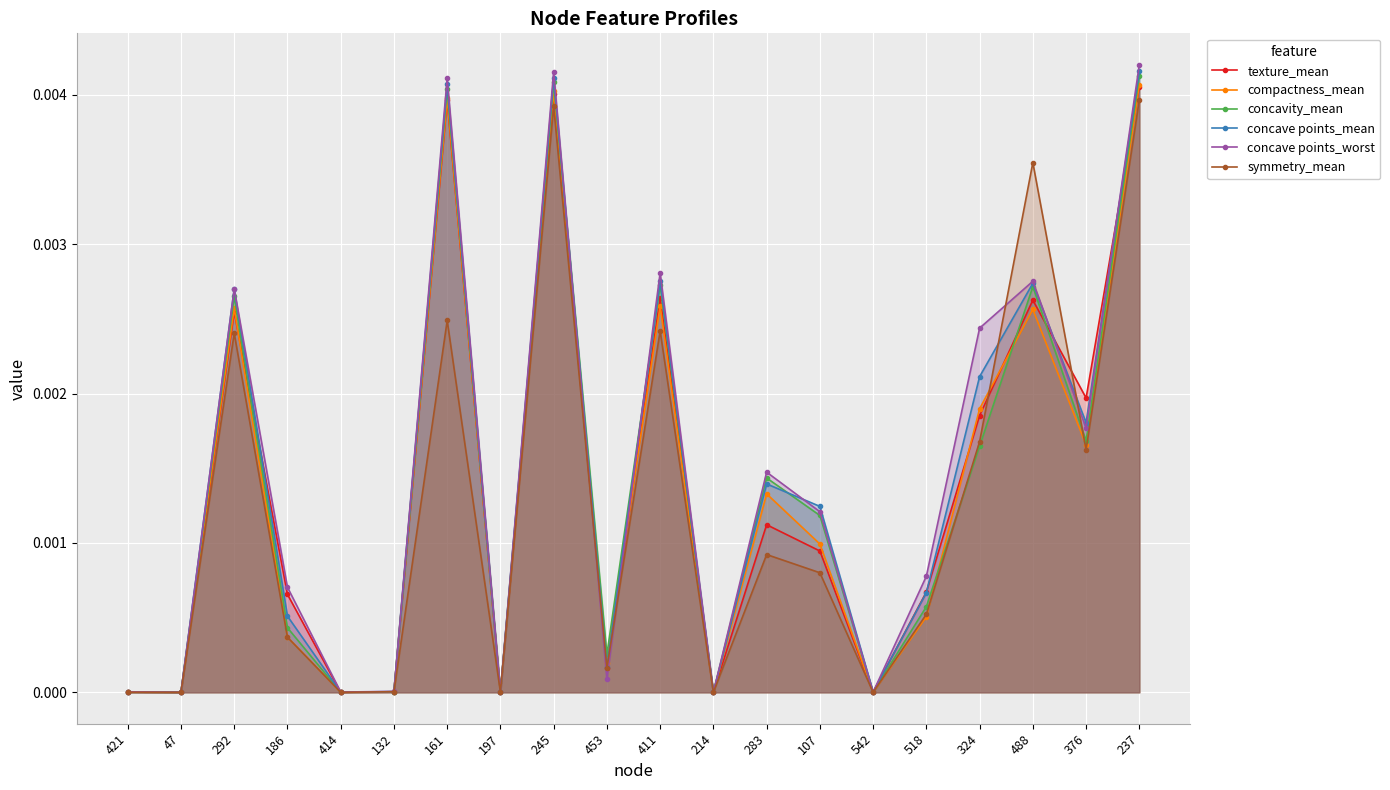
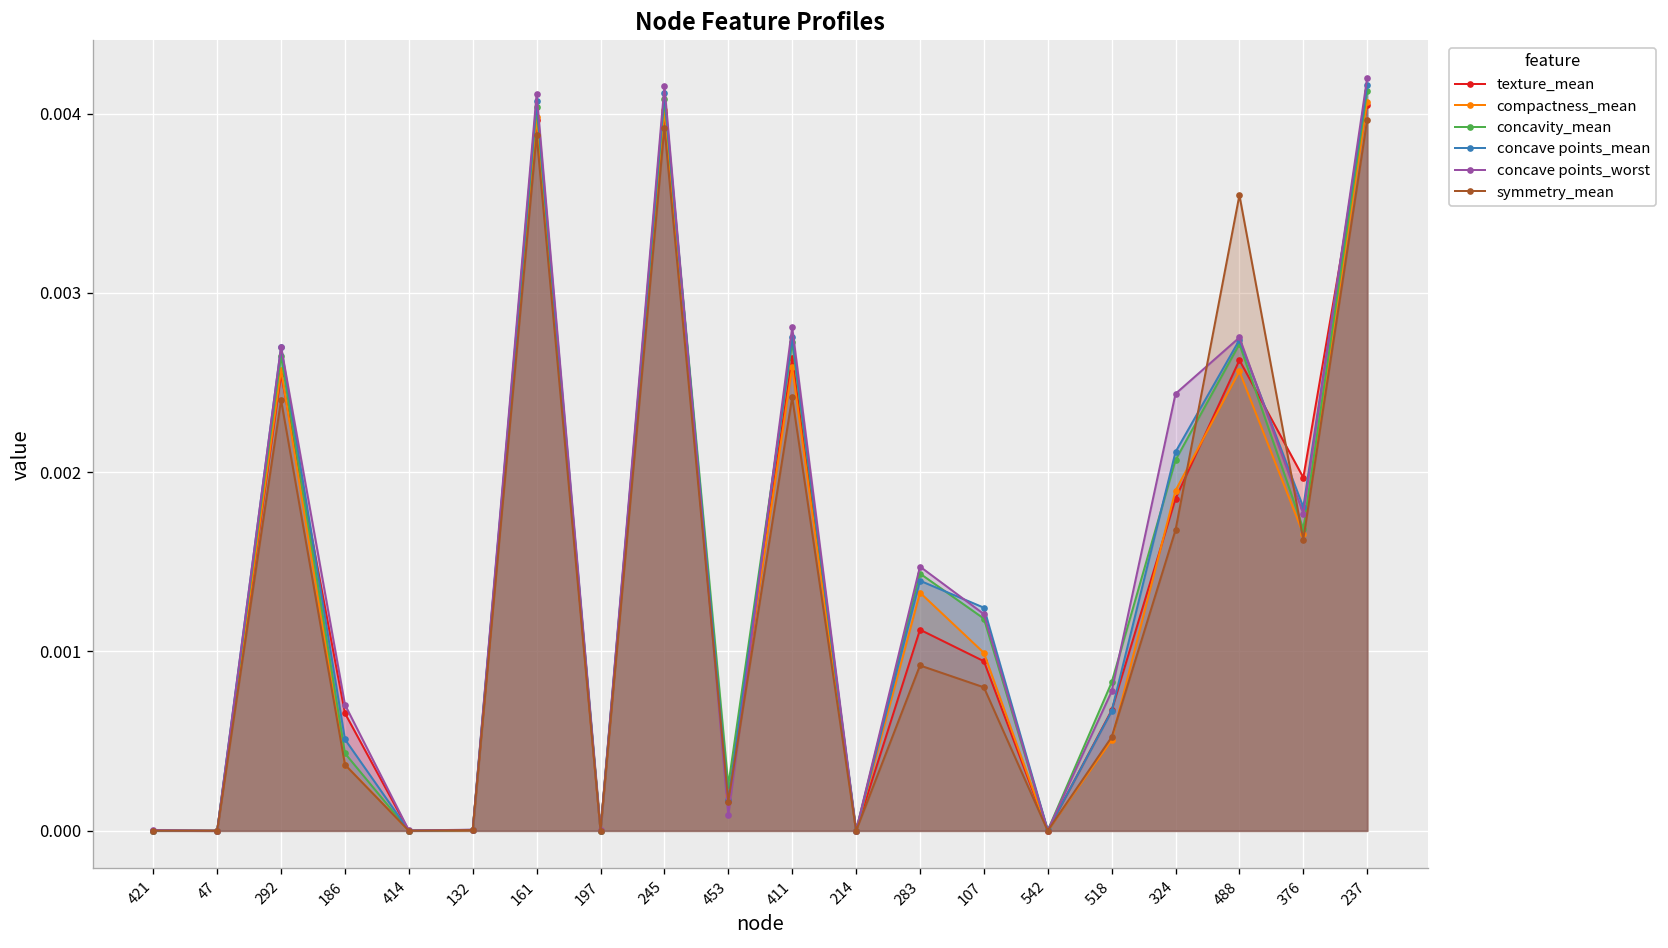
symmetry_mean, 161: 0.00249 -> 0.00388
concavity_mean, 518: 0.00057 -> 0.00083
concavity_mean, 324: 0.00165 -> 0.00207
